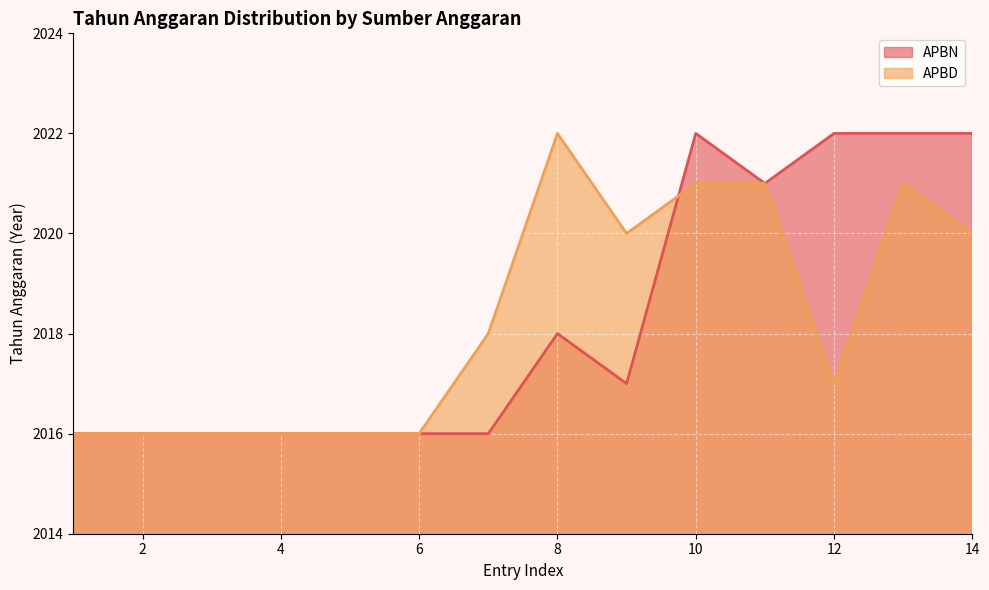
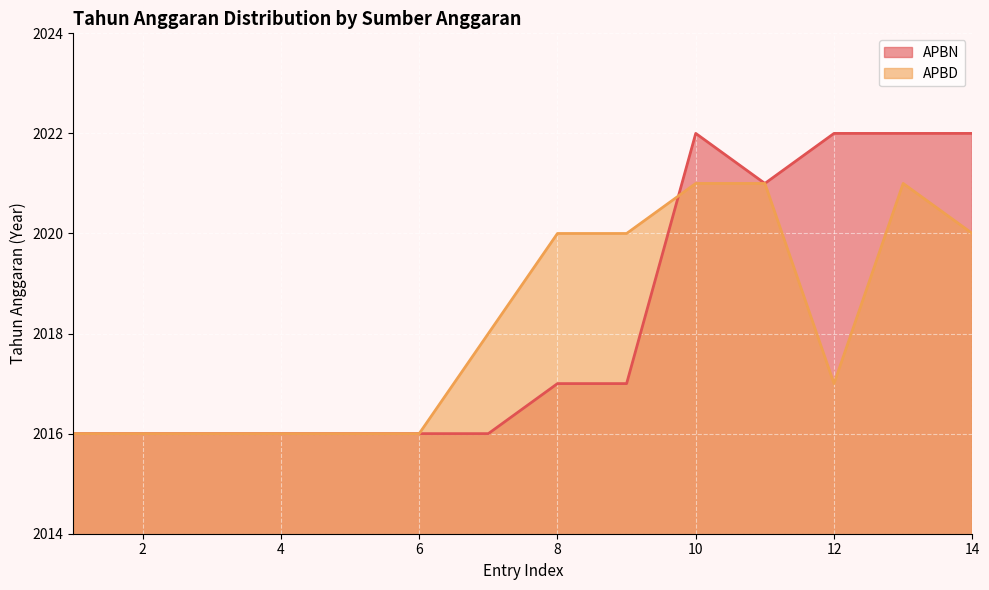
APBN, 8: 2018 -> 2017
APBD, 8: 2022 -> 2020
